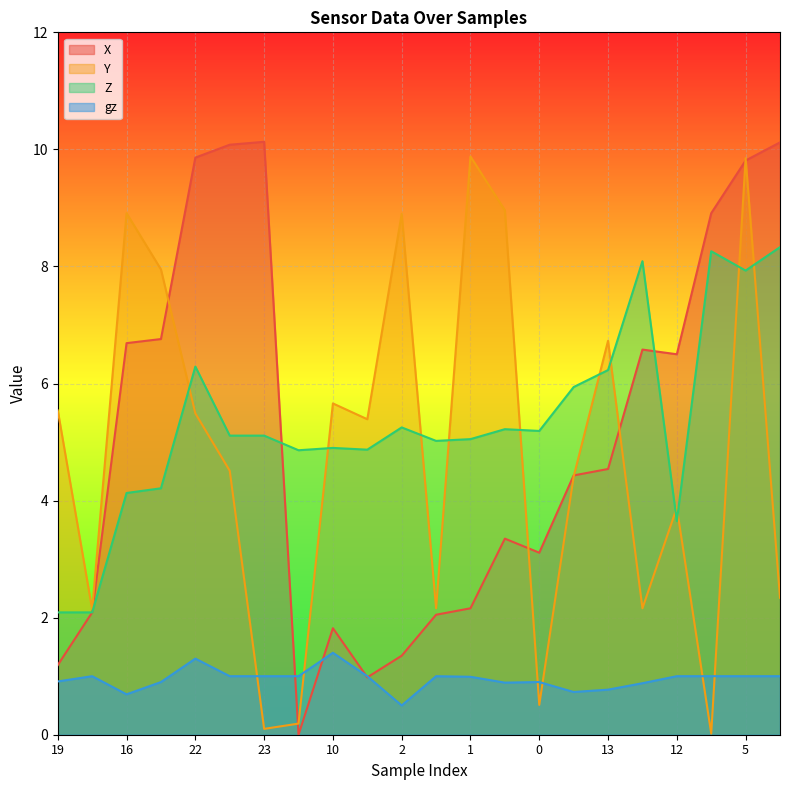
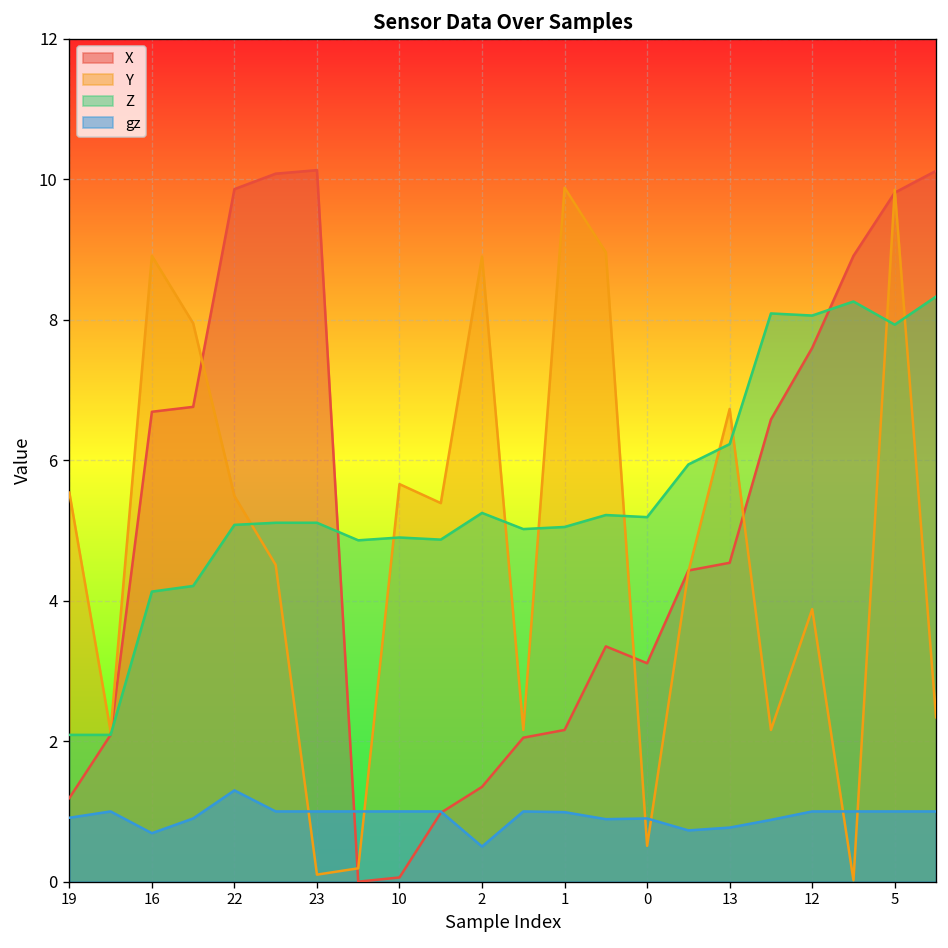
Z, 22: 6.3 -> 5.1
X, 10: 1.8 -> 0.1
gz, 10: 1.4 -> 1.0
X, 12: 6.5 -> 7.6
Z, 12: 3.7 -> 8.1
